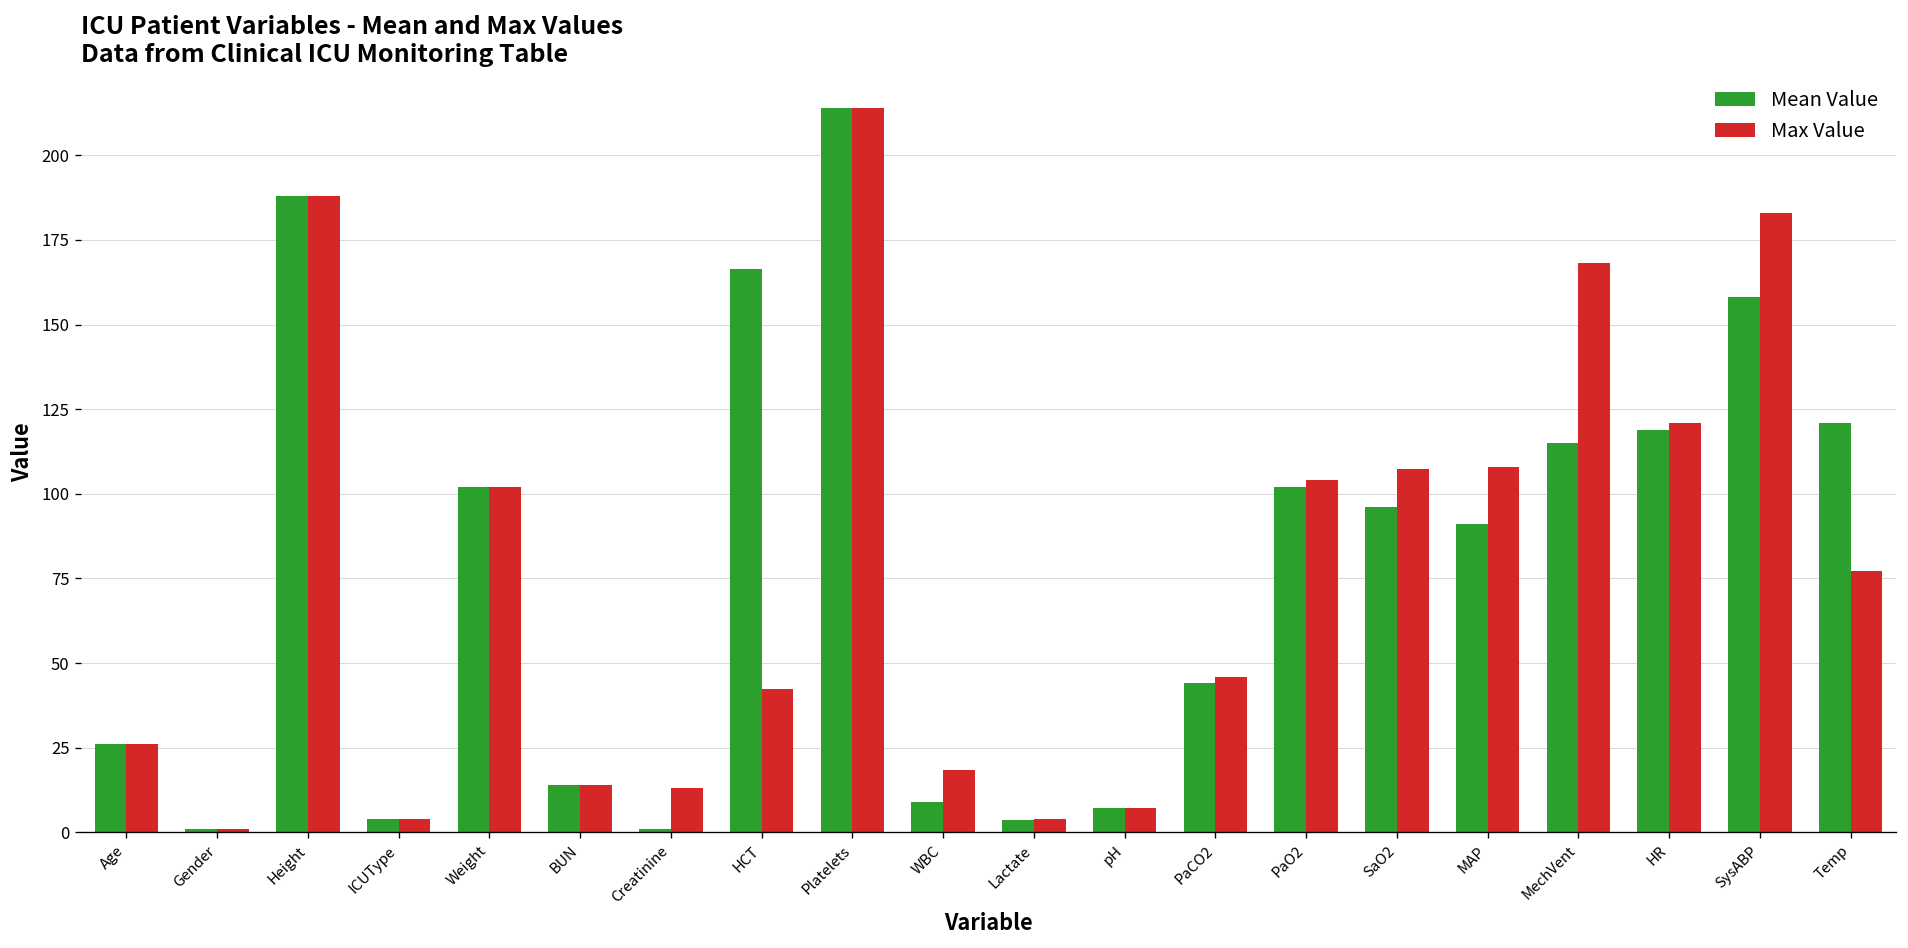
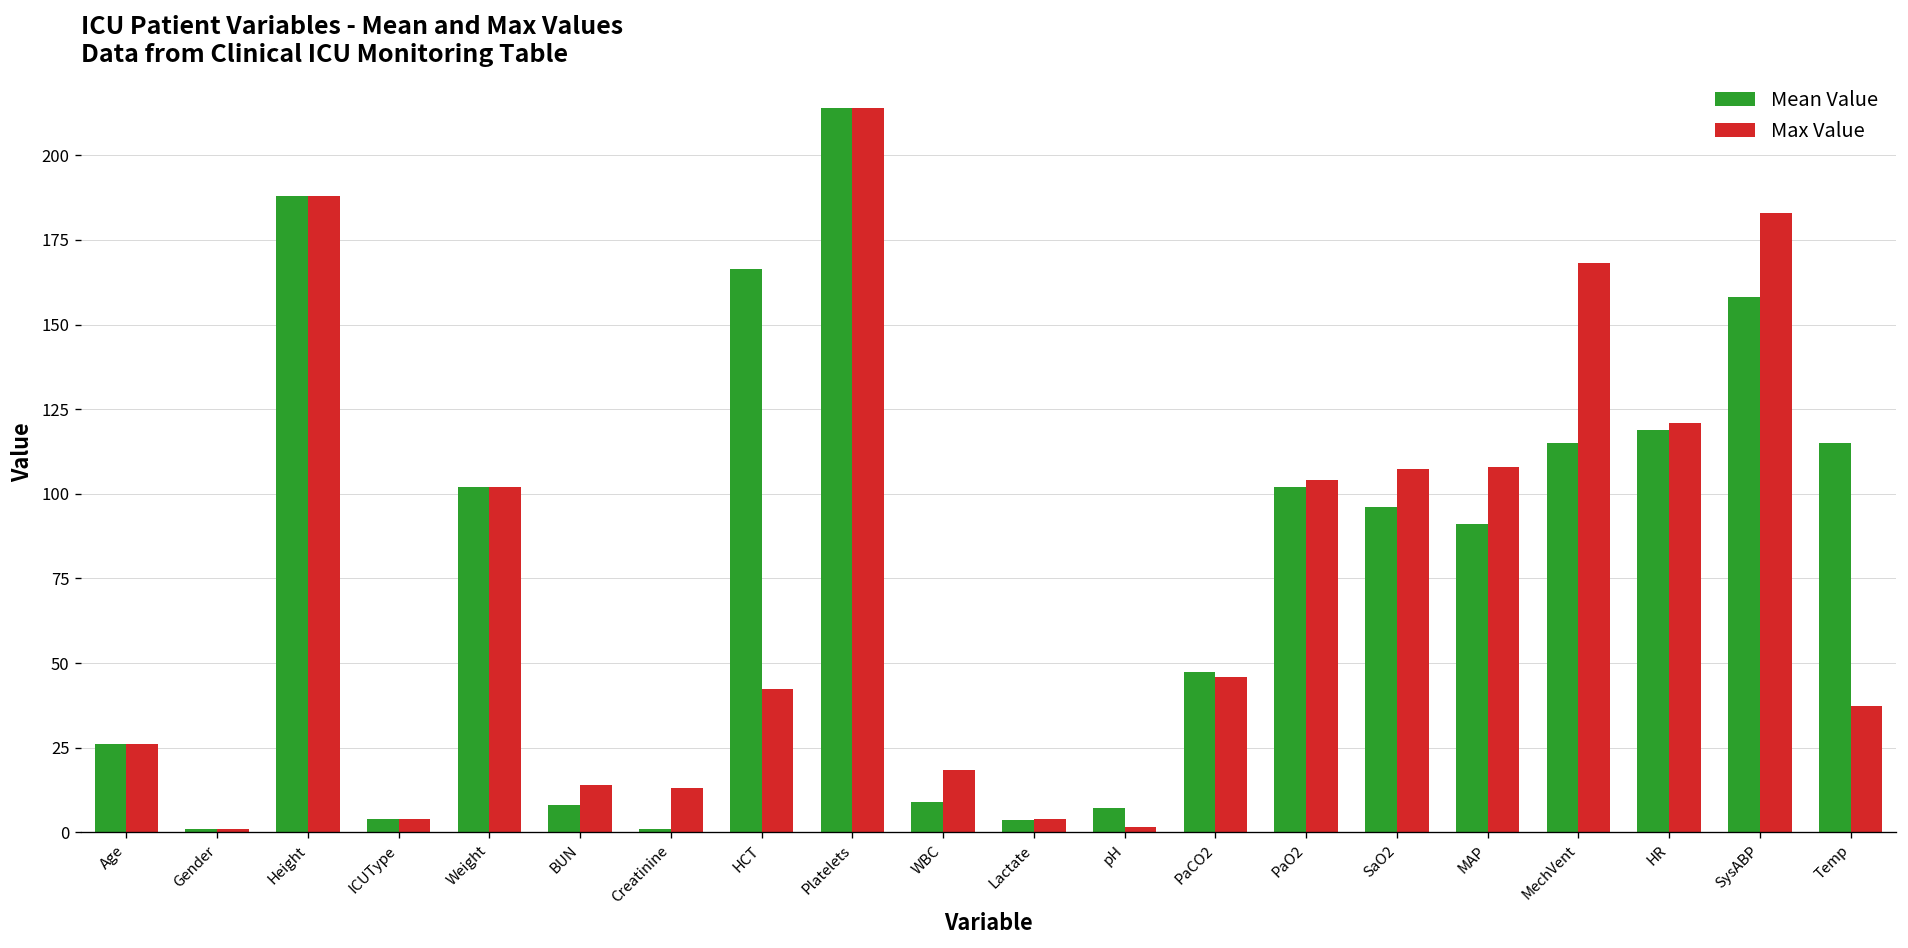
Mean Value, BUN: 14 -> 8
Max Value, pH: 7 -> 2
Mean Value, PaCO2: 44 -> 48
Mean Value, Temp: 121 -> 115
Max Value, Temp: 77 -> 37
